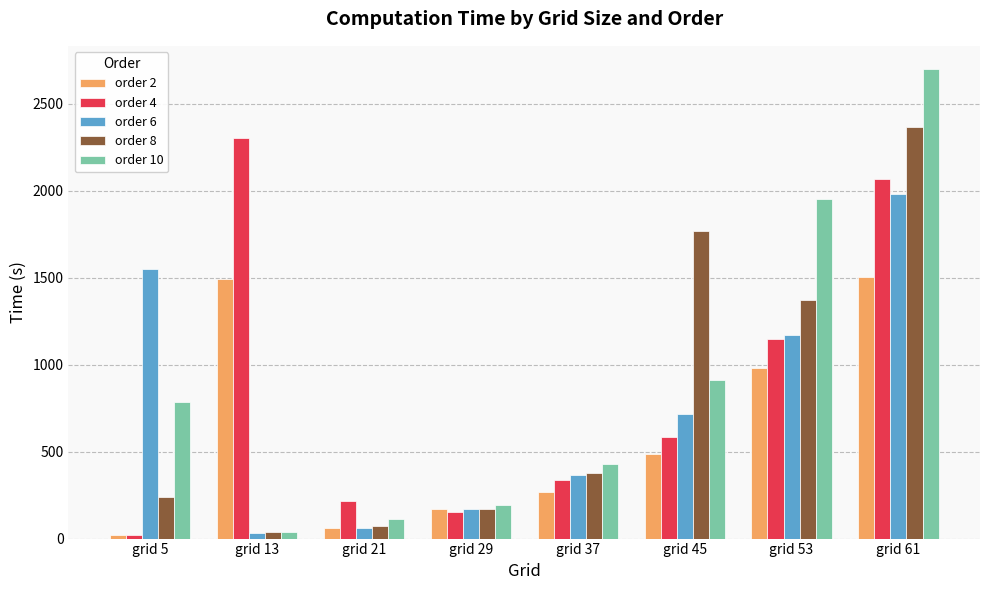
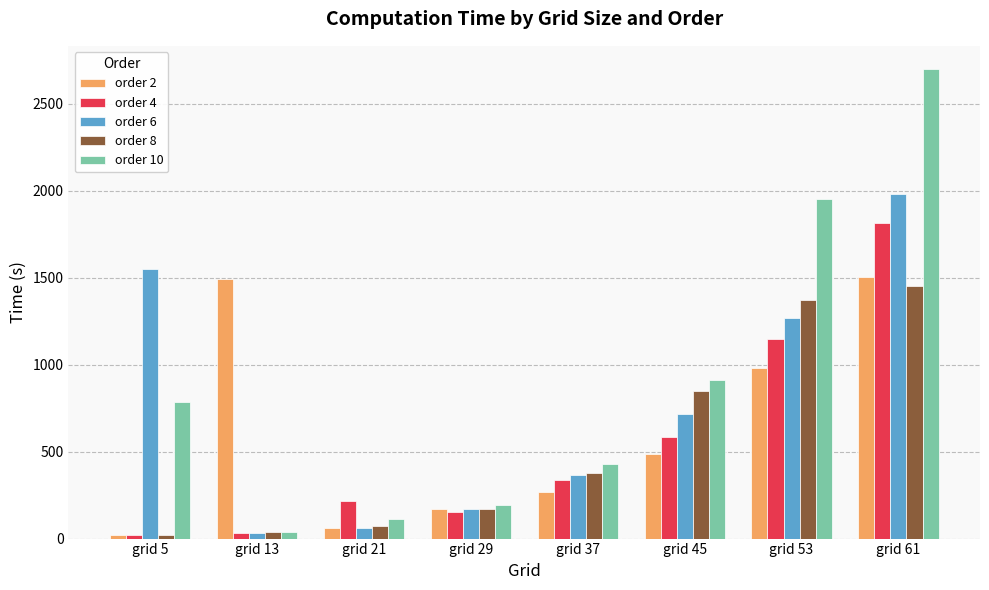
order 8, grid 5: 240 -> 20
order 4, grid 13: 2310 -> 30
order 8, grid 45: 1770 -> 850
order 6, grid 53: 1170 -> 1270
order 4, grid 61: 2070 -> 1820
order 8, grid 61: 2370 -> 1460
